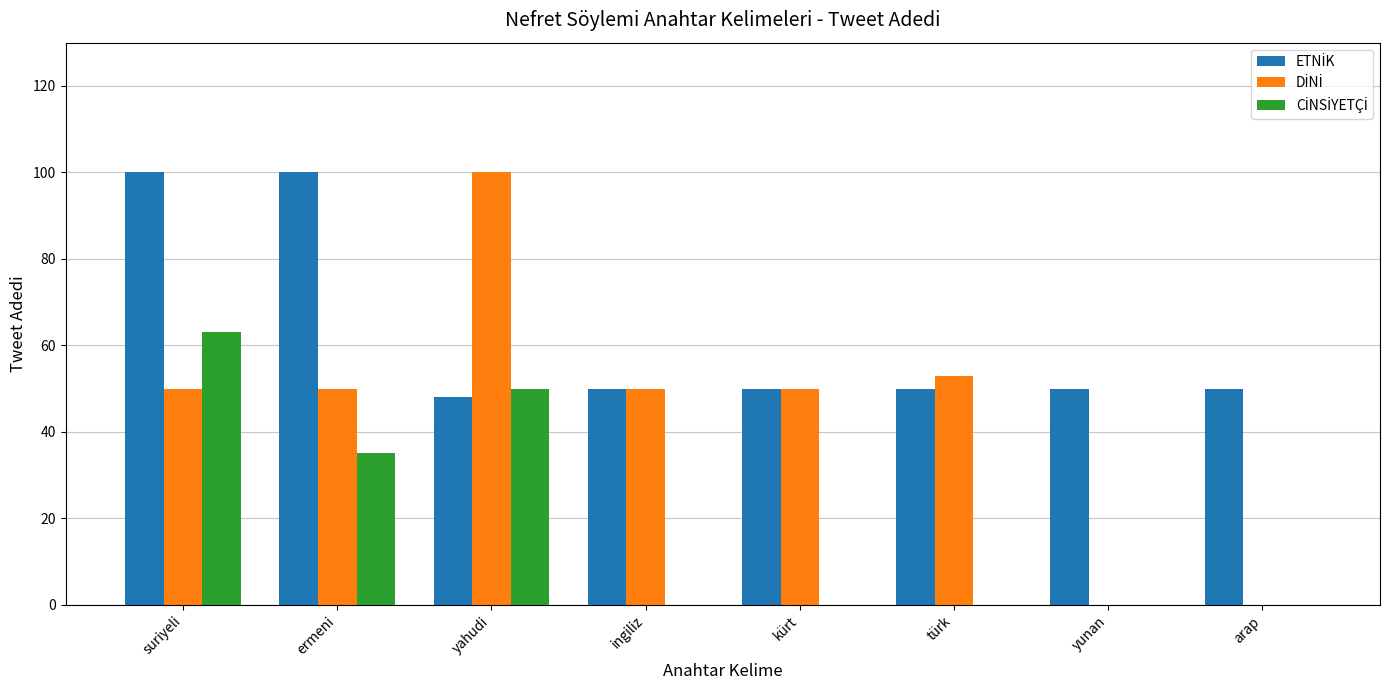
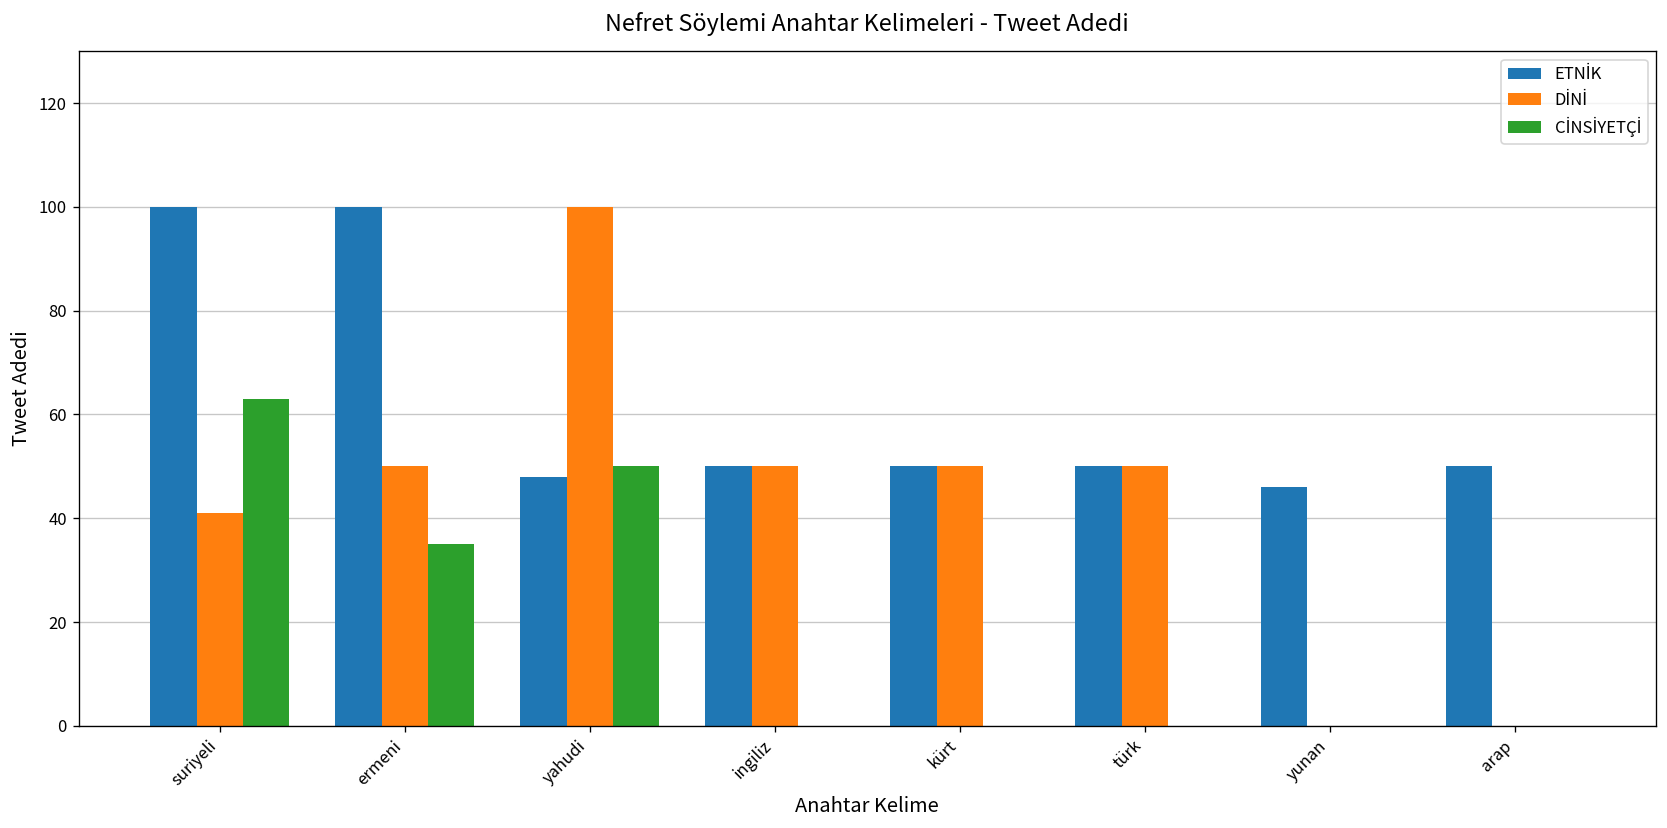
DİNİ, suriyeli: 50 -> 41
DİNİ, türk: 53 -> 50
ETNİK, yunan: 50 -> 46
